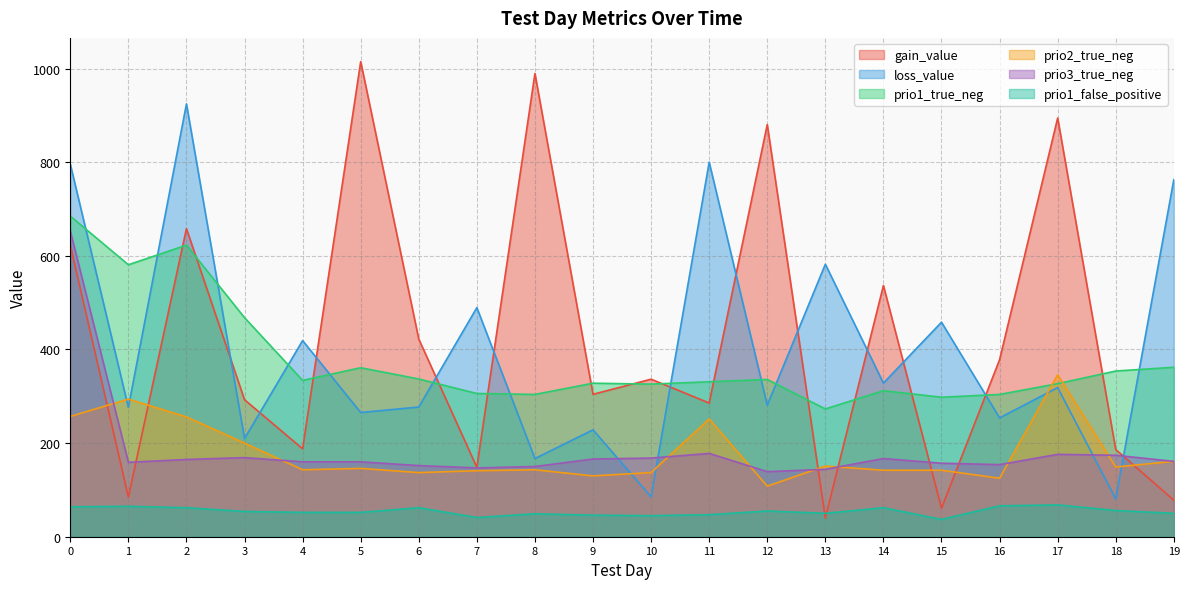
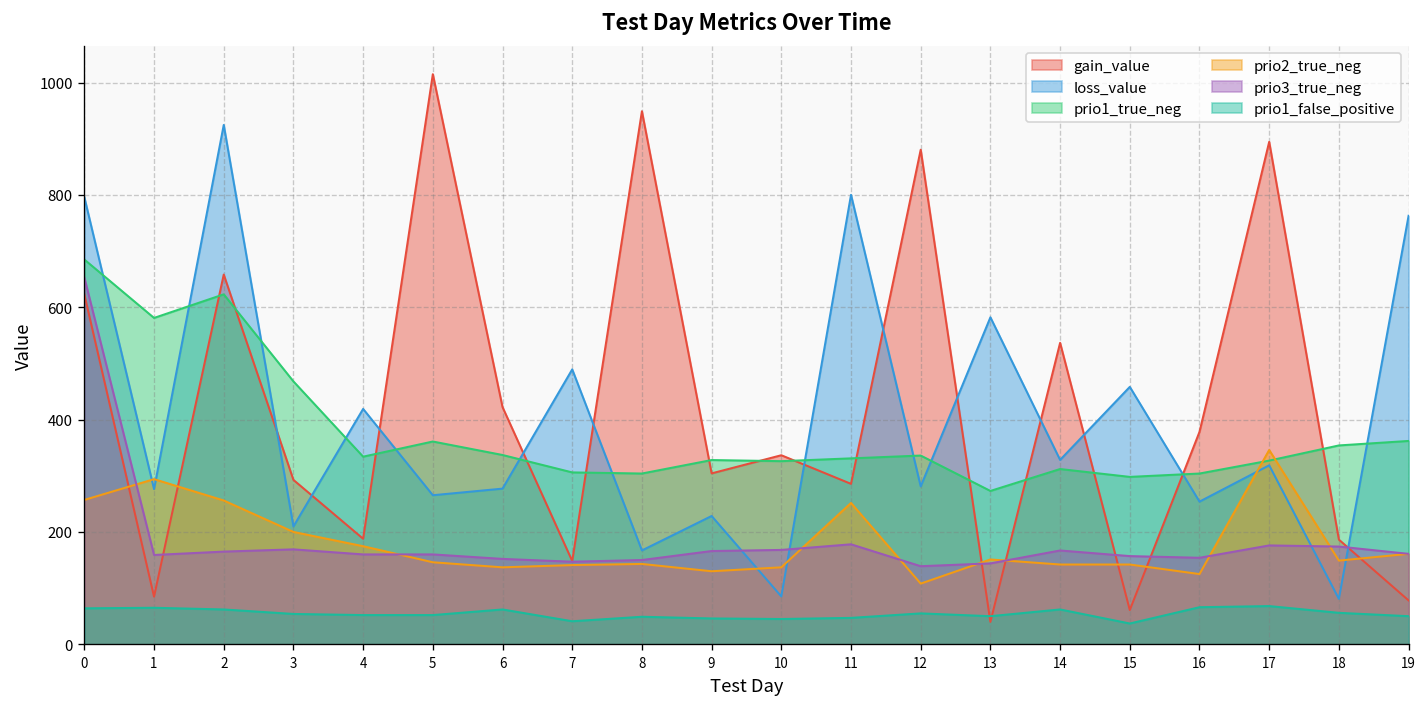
prio2_true_neg, 4: 140 -> 170
gain_value, 8: 990 -> 950
